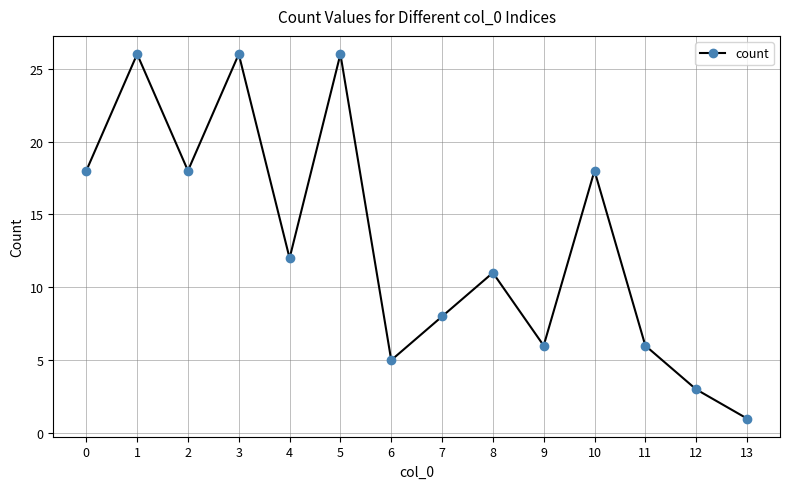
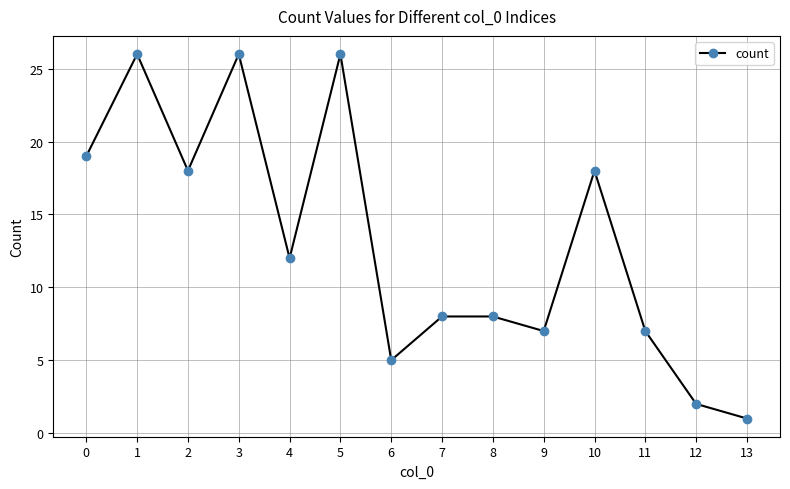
0: 18 -> 19
8: 11 -> 8
9: 6 -> 7
11: 6 -> 7
12: 3 -> 2
